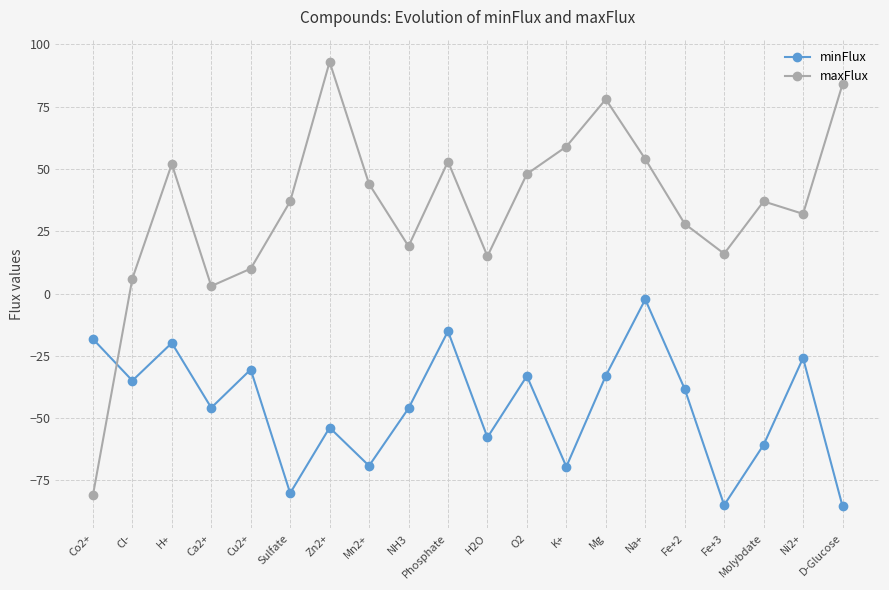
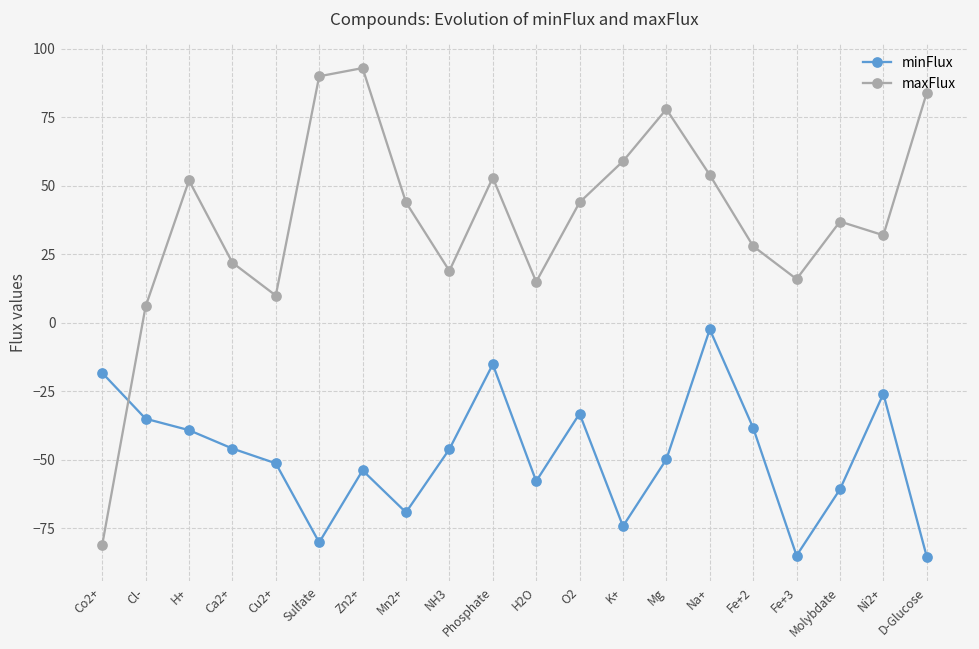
minFlux, H+: -20 -> -39
maxFlux, Ca2+: 3 -> 22
minFlux, Cu2+: -30 -> -51
maxFlux, Sulfate: 37 -> 90
maxFlux, O2: 48 -> 44
minFlux, K+: -69 -> -74
minFlux, Mg: -33 -> -50
